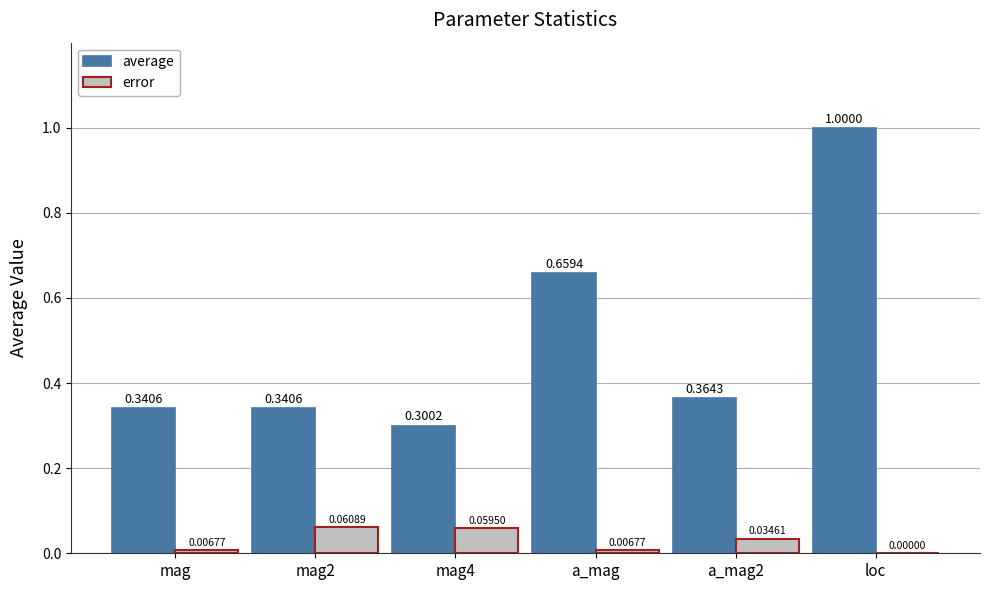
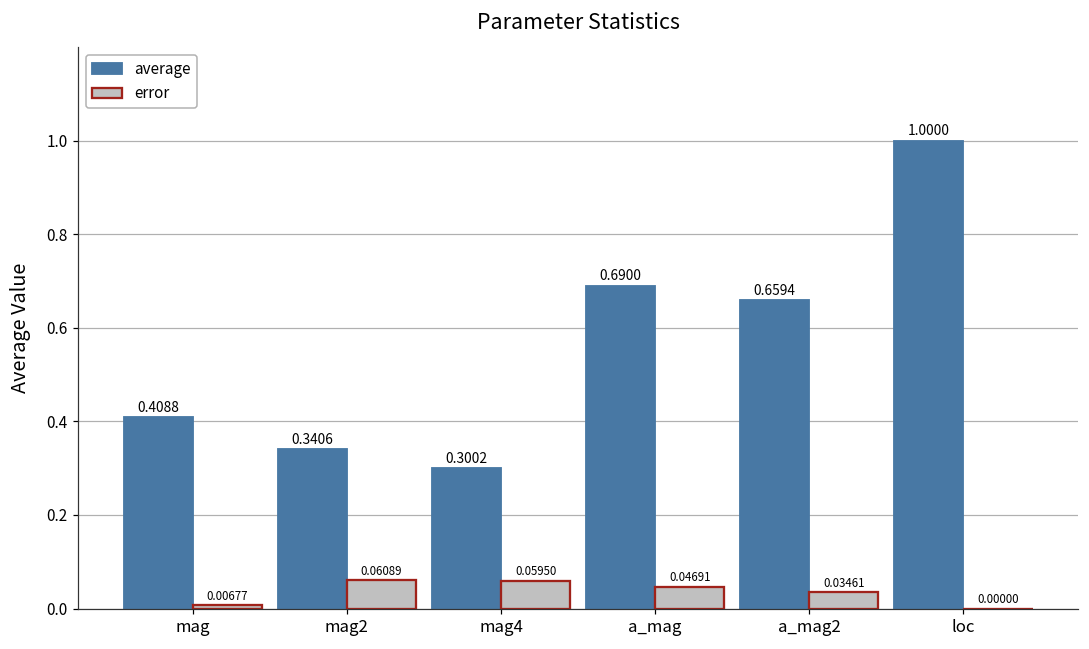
average, mag: 0.3406 -> 0.4088
average, a_mag: 0.6594 -> 0.6900
error, a_mag: 0.00677 -> 0.04691
average, a_mag2: 0.3643 -> 0.6594
